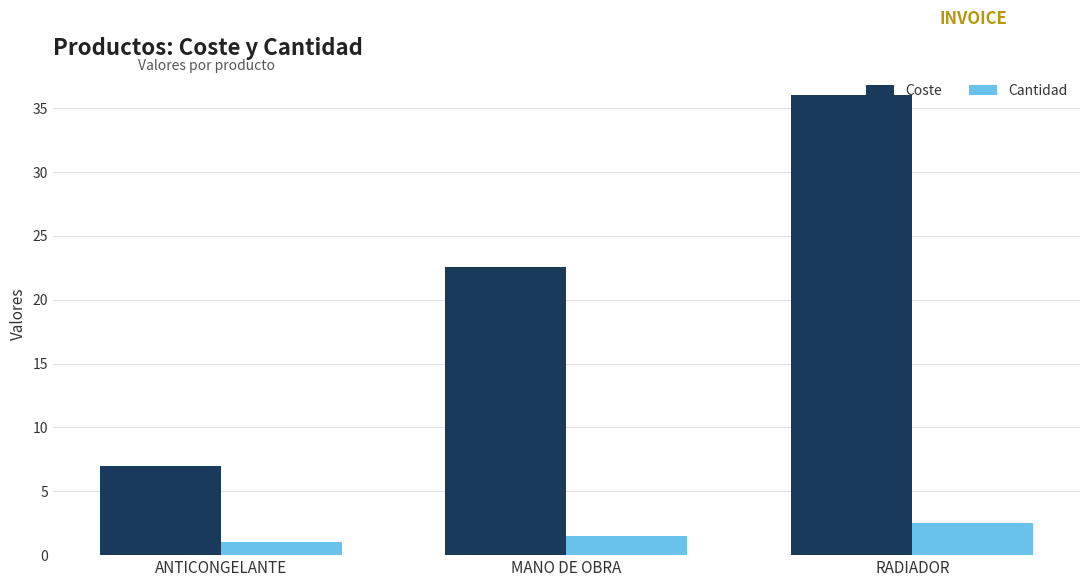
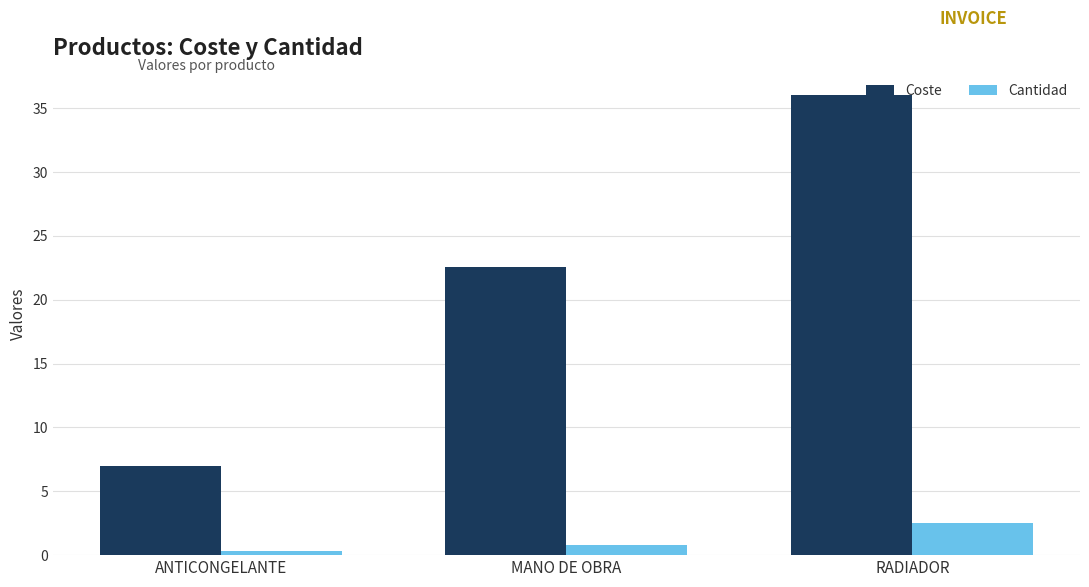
Cantidad, ANTICONGELANTE: 1.0 -> 0.3
Cantidad, MANO DE OBRA: 1.5 -> 0.8
